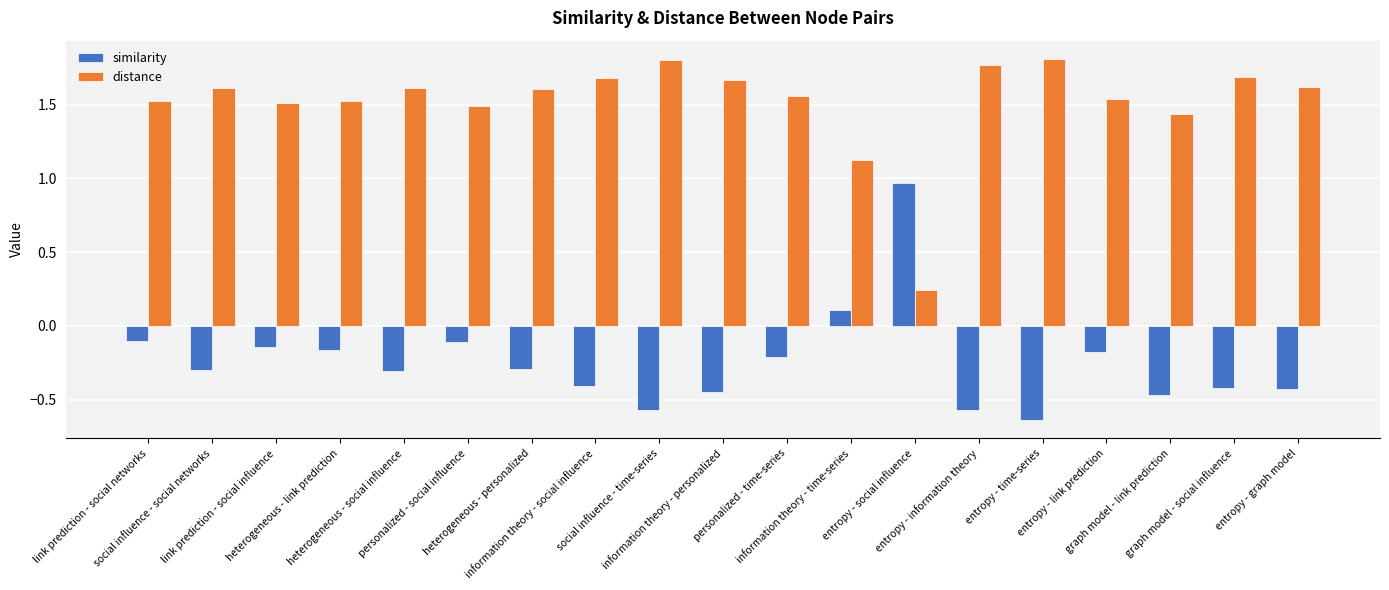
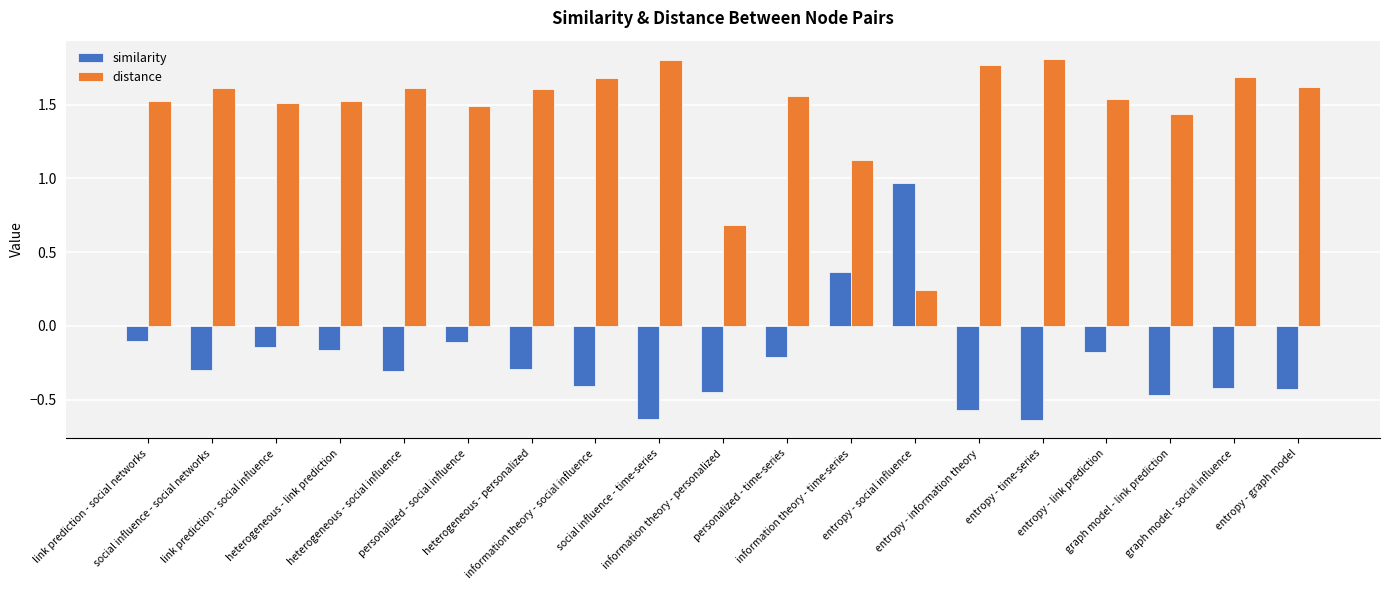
similarity, social influence - time-series: -0.57 -> -0.63
distance, information theory - personalized: 1.66 -> 0.68
similarity, information theory - time-series: 0.11 -> 0.36
